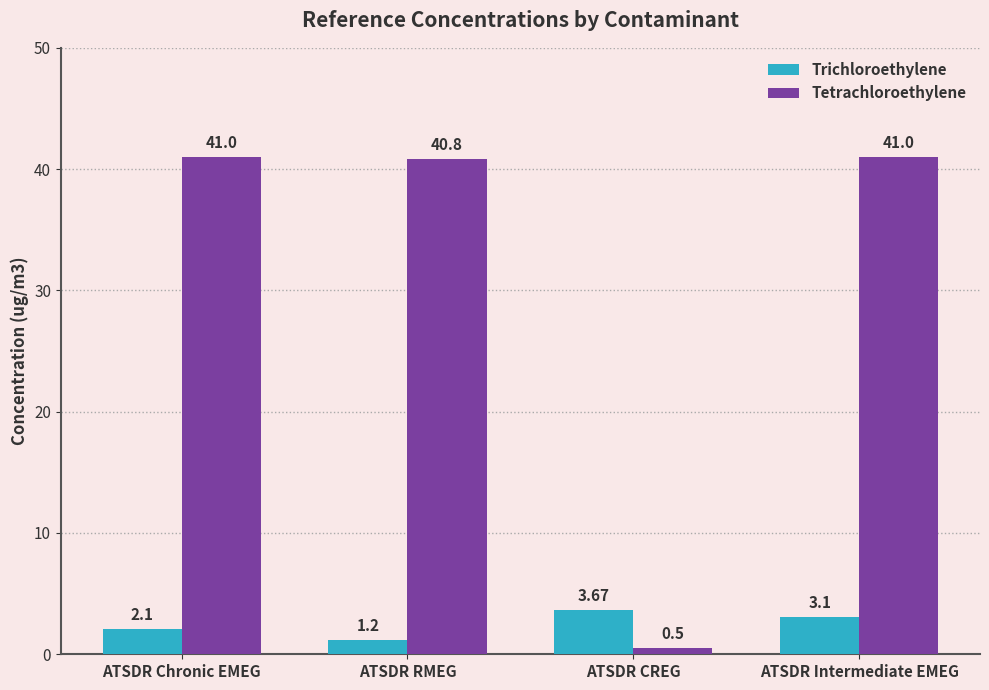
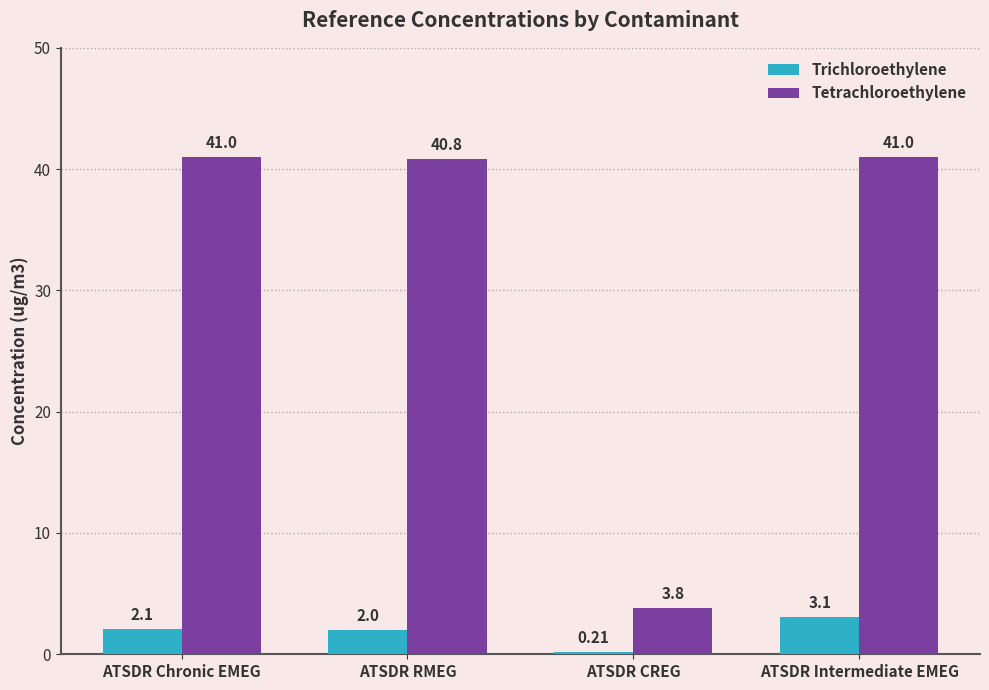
Trichloroethylene, ATSDR RMEG: 1.2 -> 2.0
Trichloroethylene, ATSDR CREG: 3.67 -> 0.21
Tetrachloroethylene, ATSDR CREG: 0.5 -> 3.8
